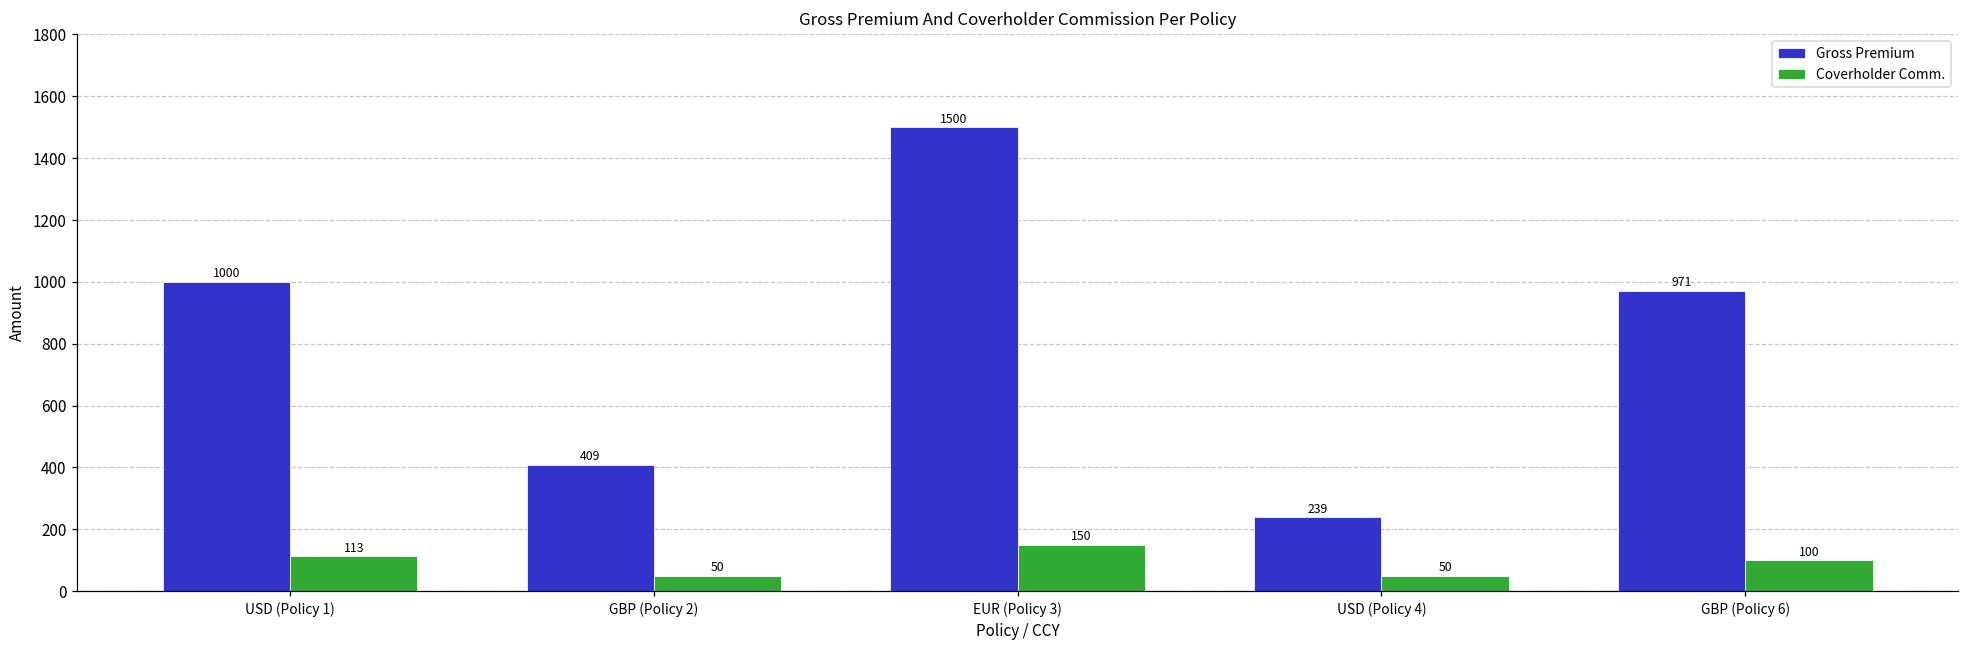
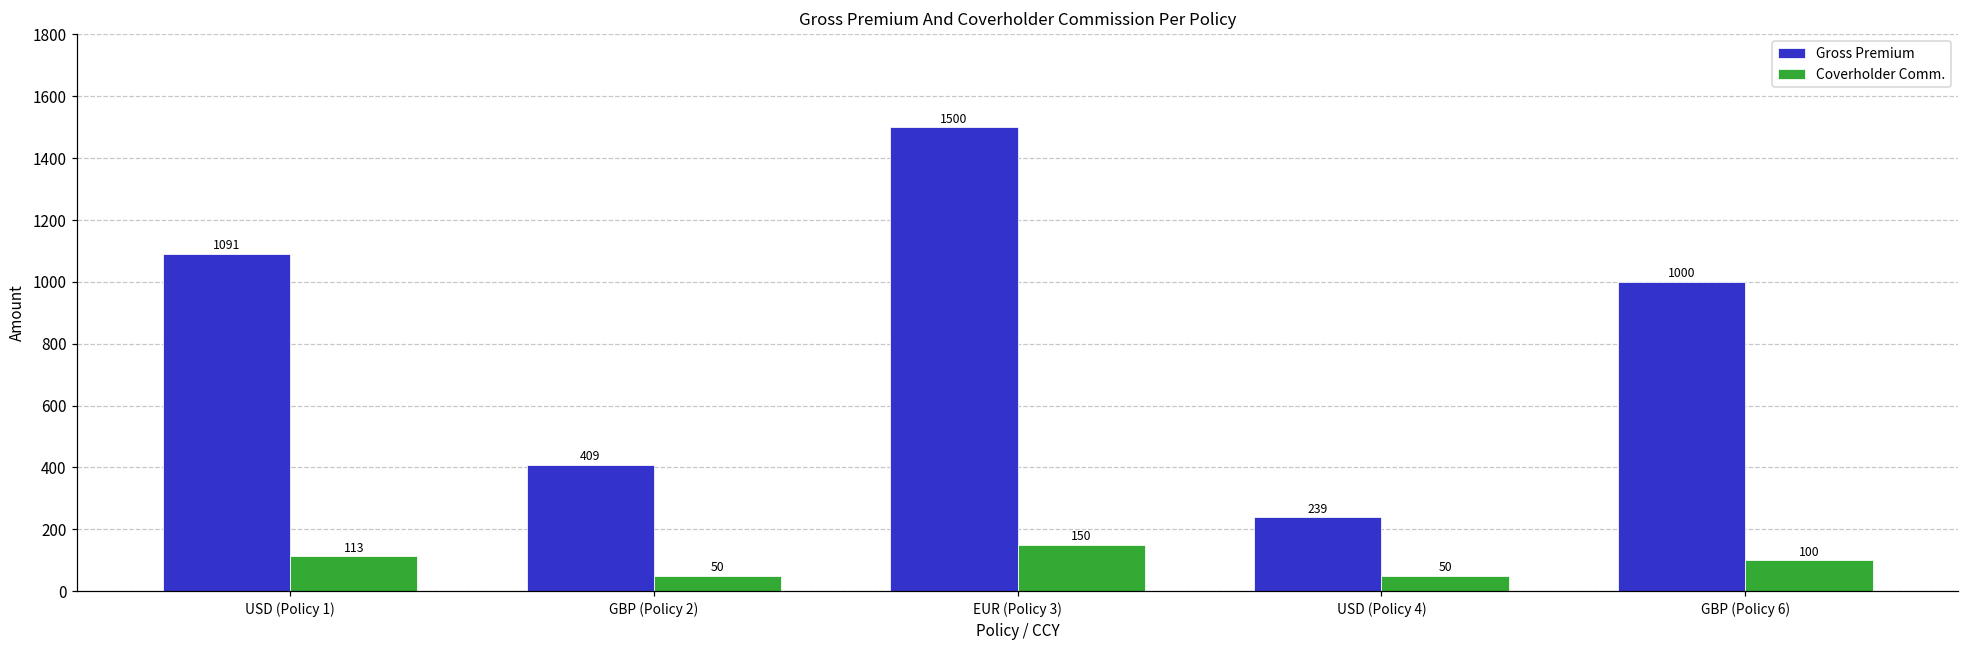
Gross Premium, USD (Policy 1): 1000 -> 1091
Gross Premium, GBP (Policy 6): 971 -> 1000
